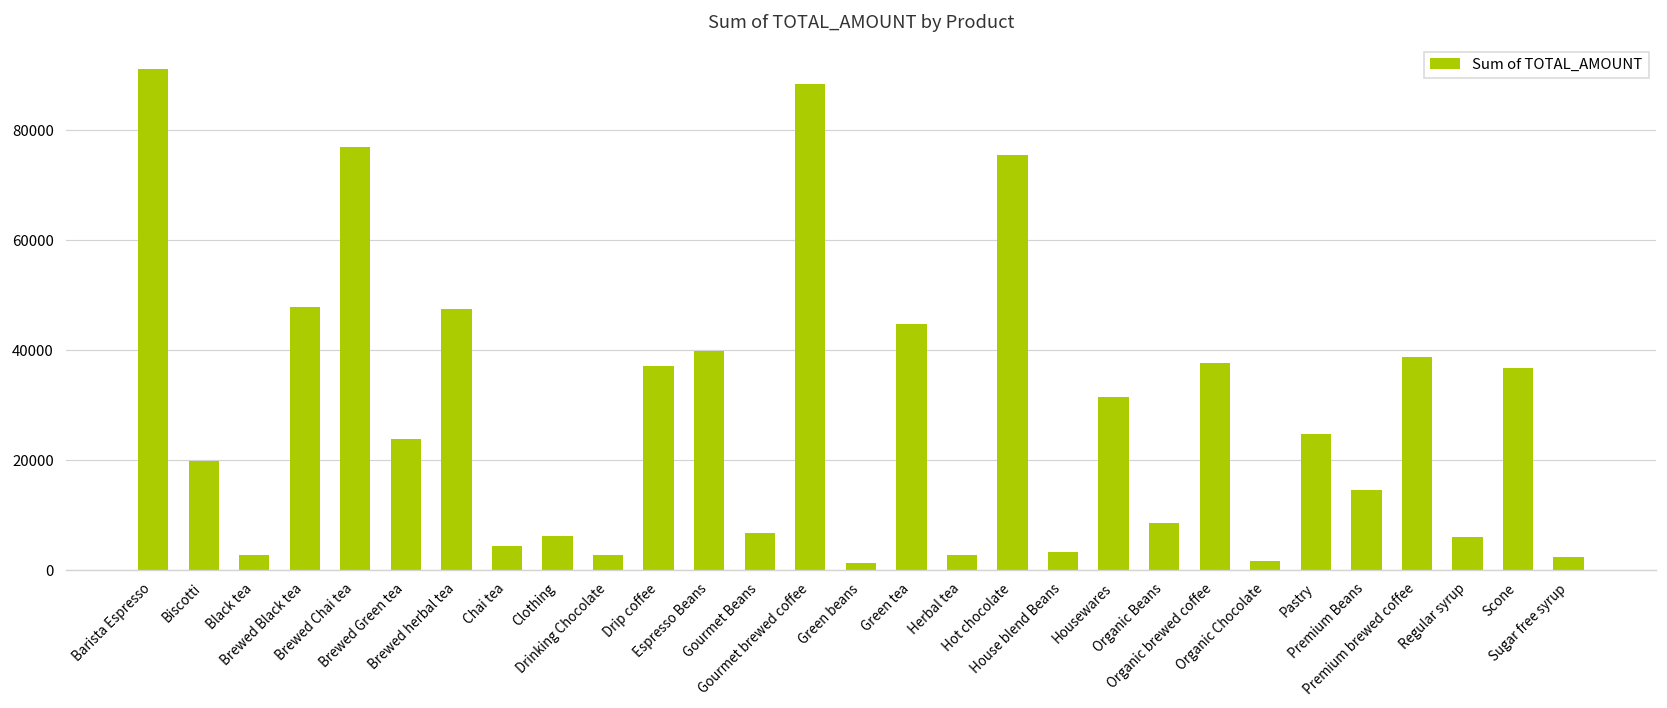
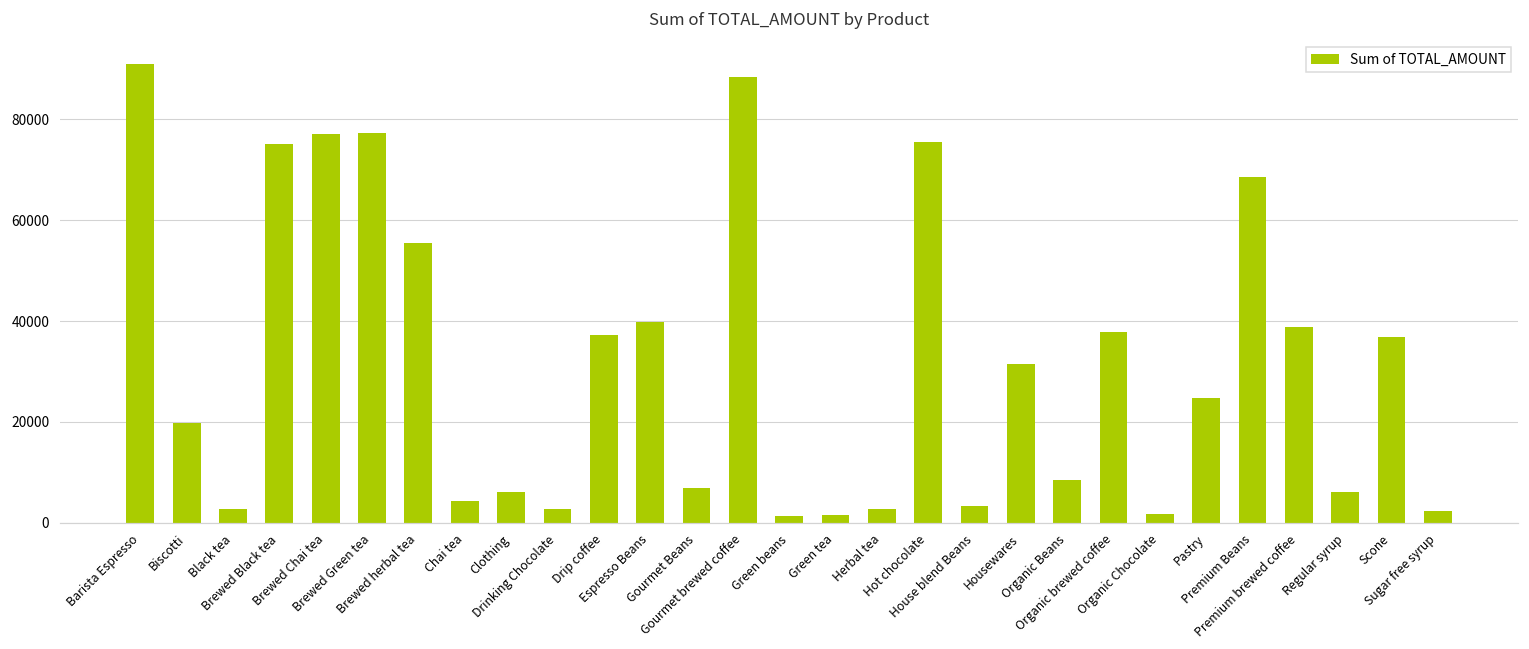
Brewed Black tea: 48000 -> 75000
Brewed Green tea: 24000 -> 77000
Brewed herbal tea: 48000 -> 56000
Green tea: 45000 -> 1000
Premium Beans: 15000 -> 69000
